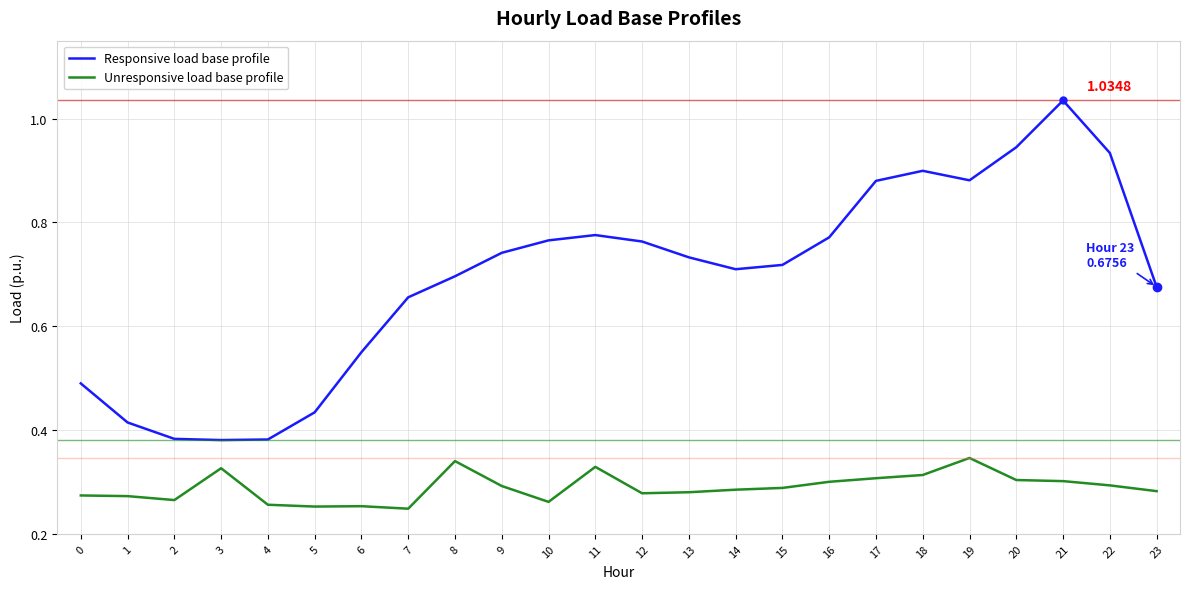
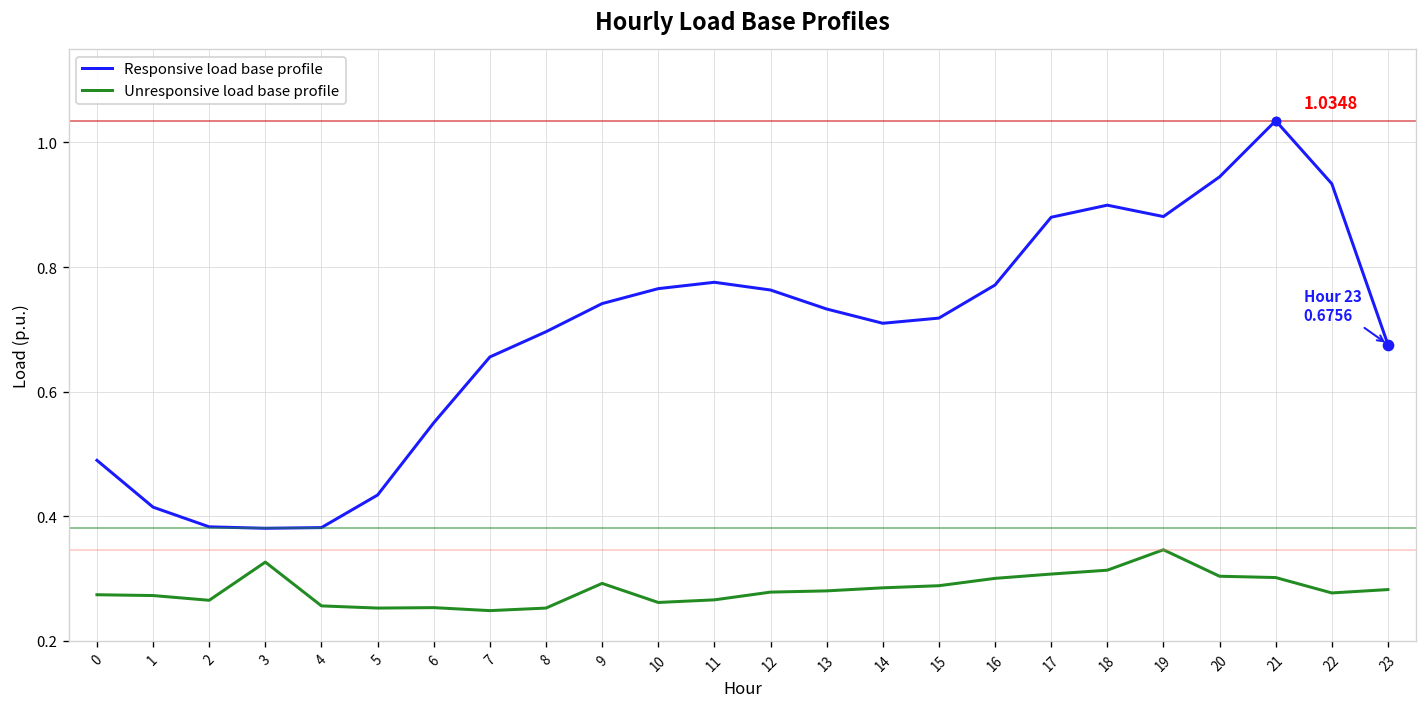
Unresponsive load base profile, 8: 0.34 -> 0.25
Unresponsive load base profile, 11: 0.33 -> 0.27
Unresponsive load base profile, 22: 0.29 -> 0.28
